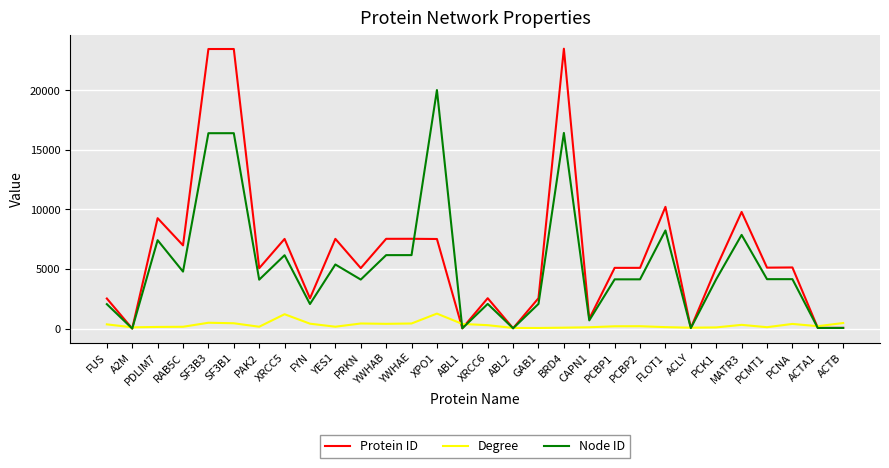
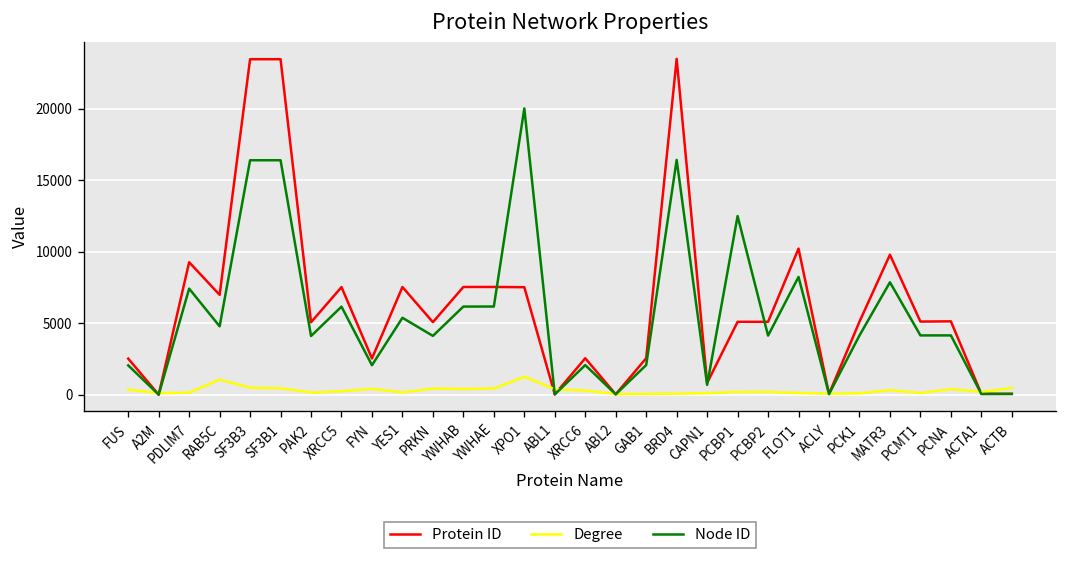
Degree, RAB5C: 200 -> 1100
Degree, XRCC5: 1200 -> 200
Node ID, PCBP1: 4100 -> 12500
